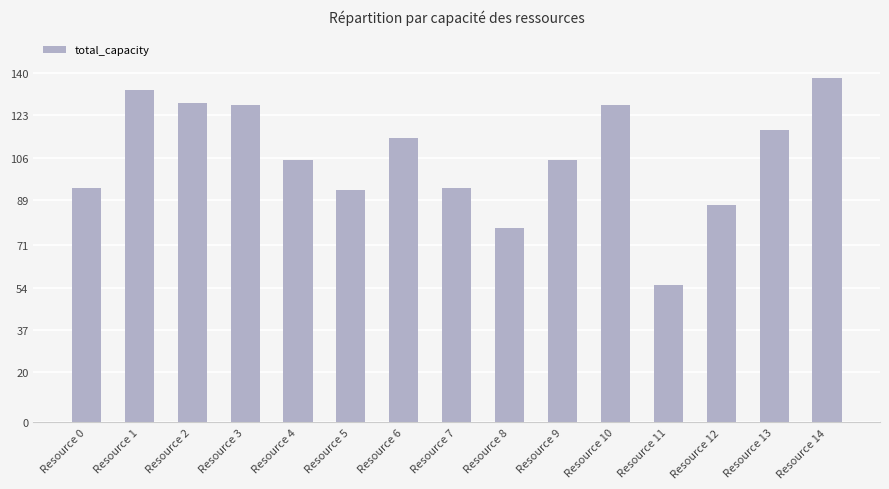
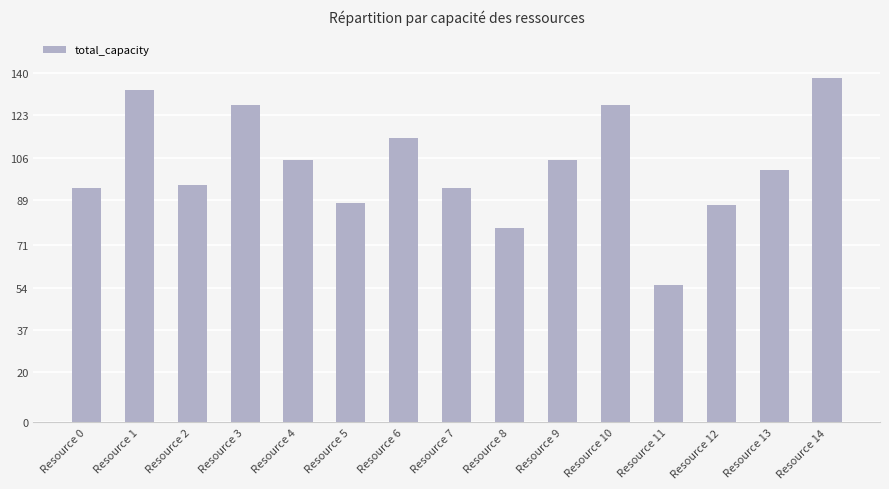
Resource 2: 128 -> 95
Resource 5: 93 -> 88
Resource 13: 117 -> 101
